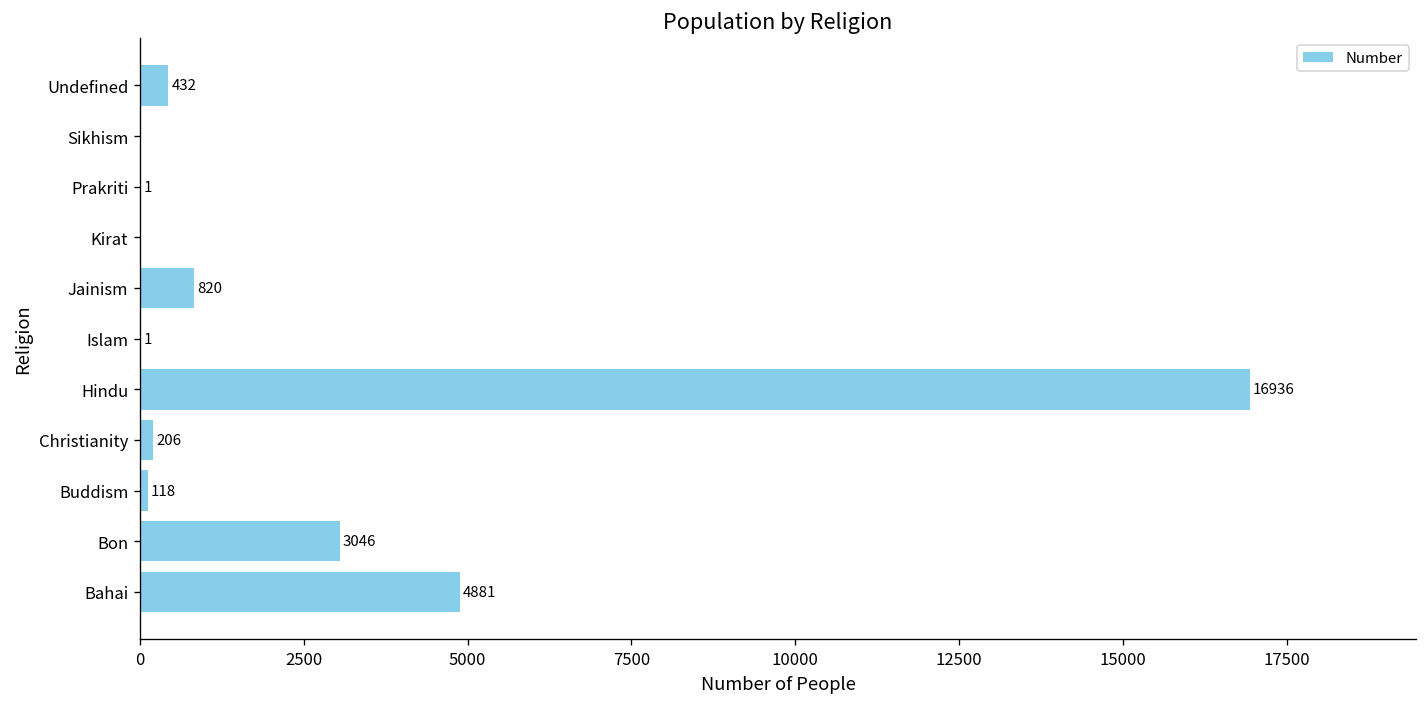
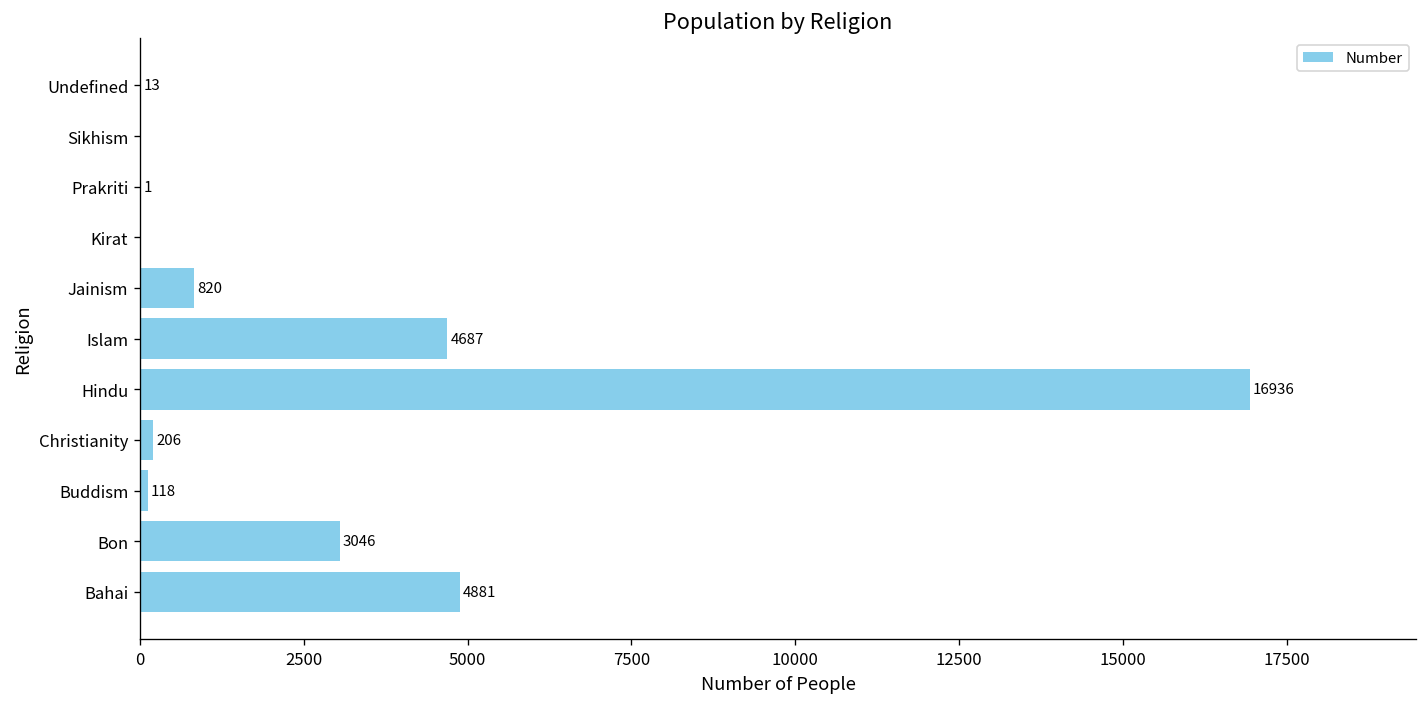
Undefined: 432 -> 13
Islam: 1 -> 4687
